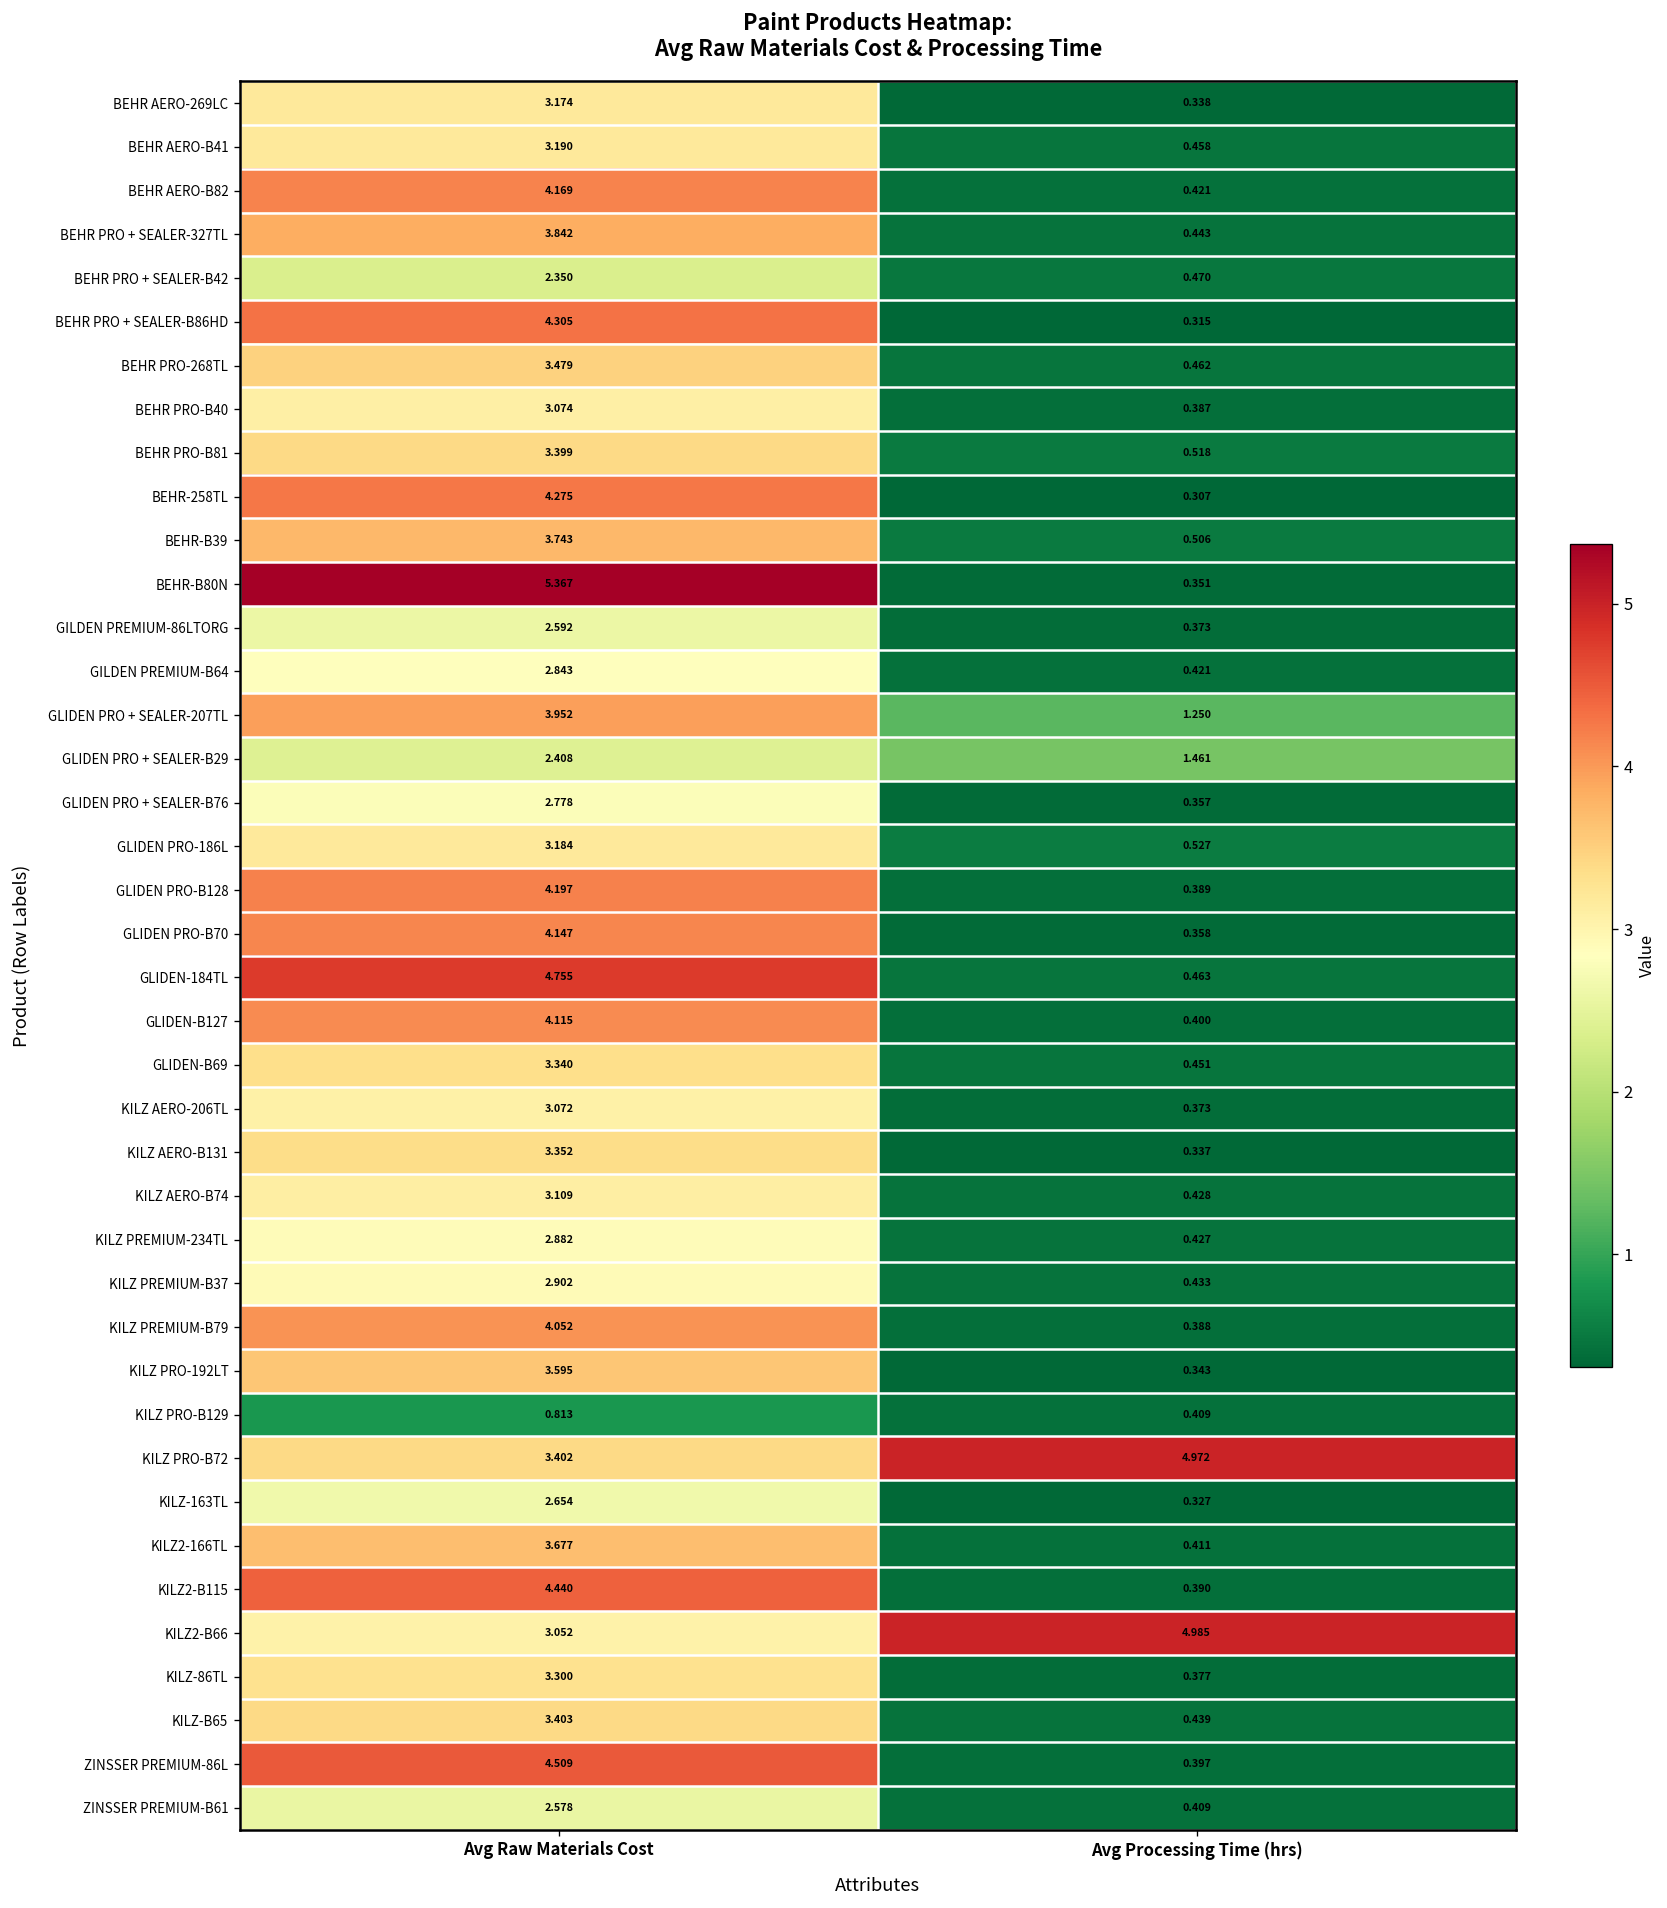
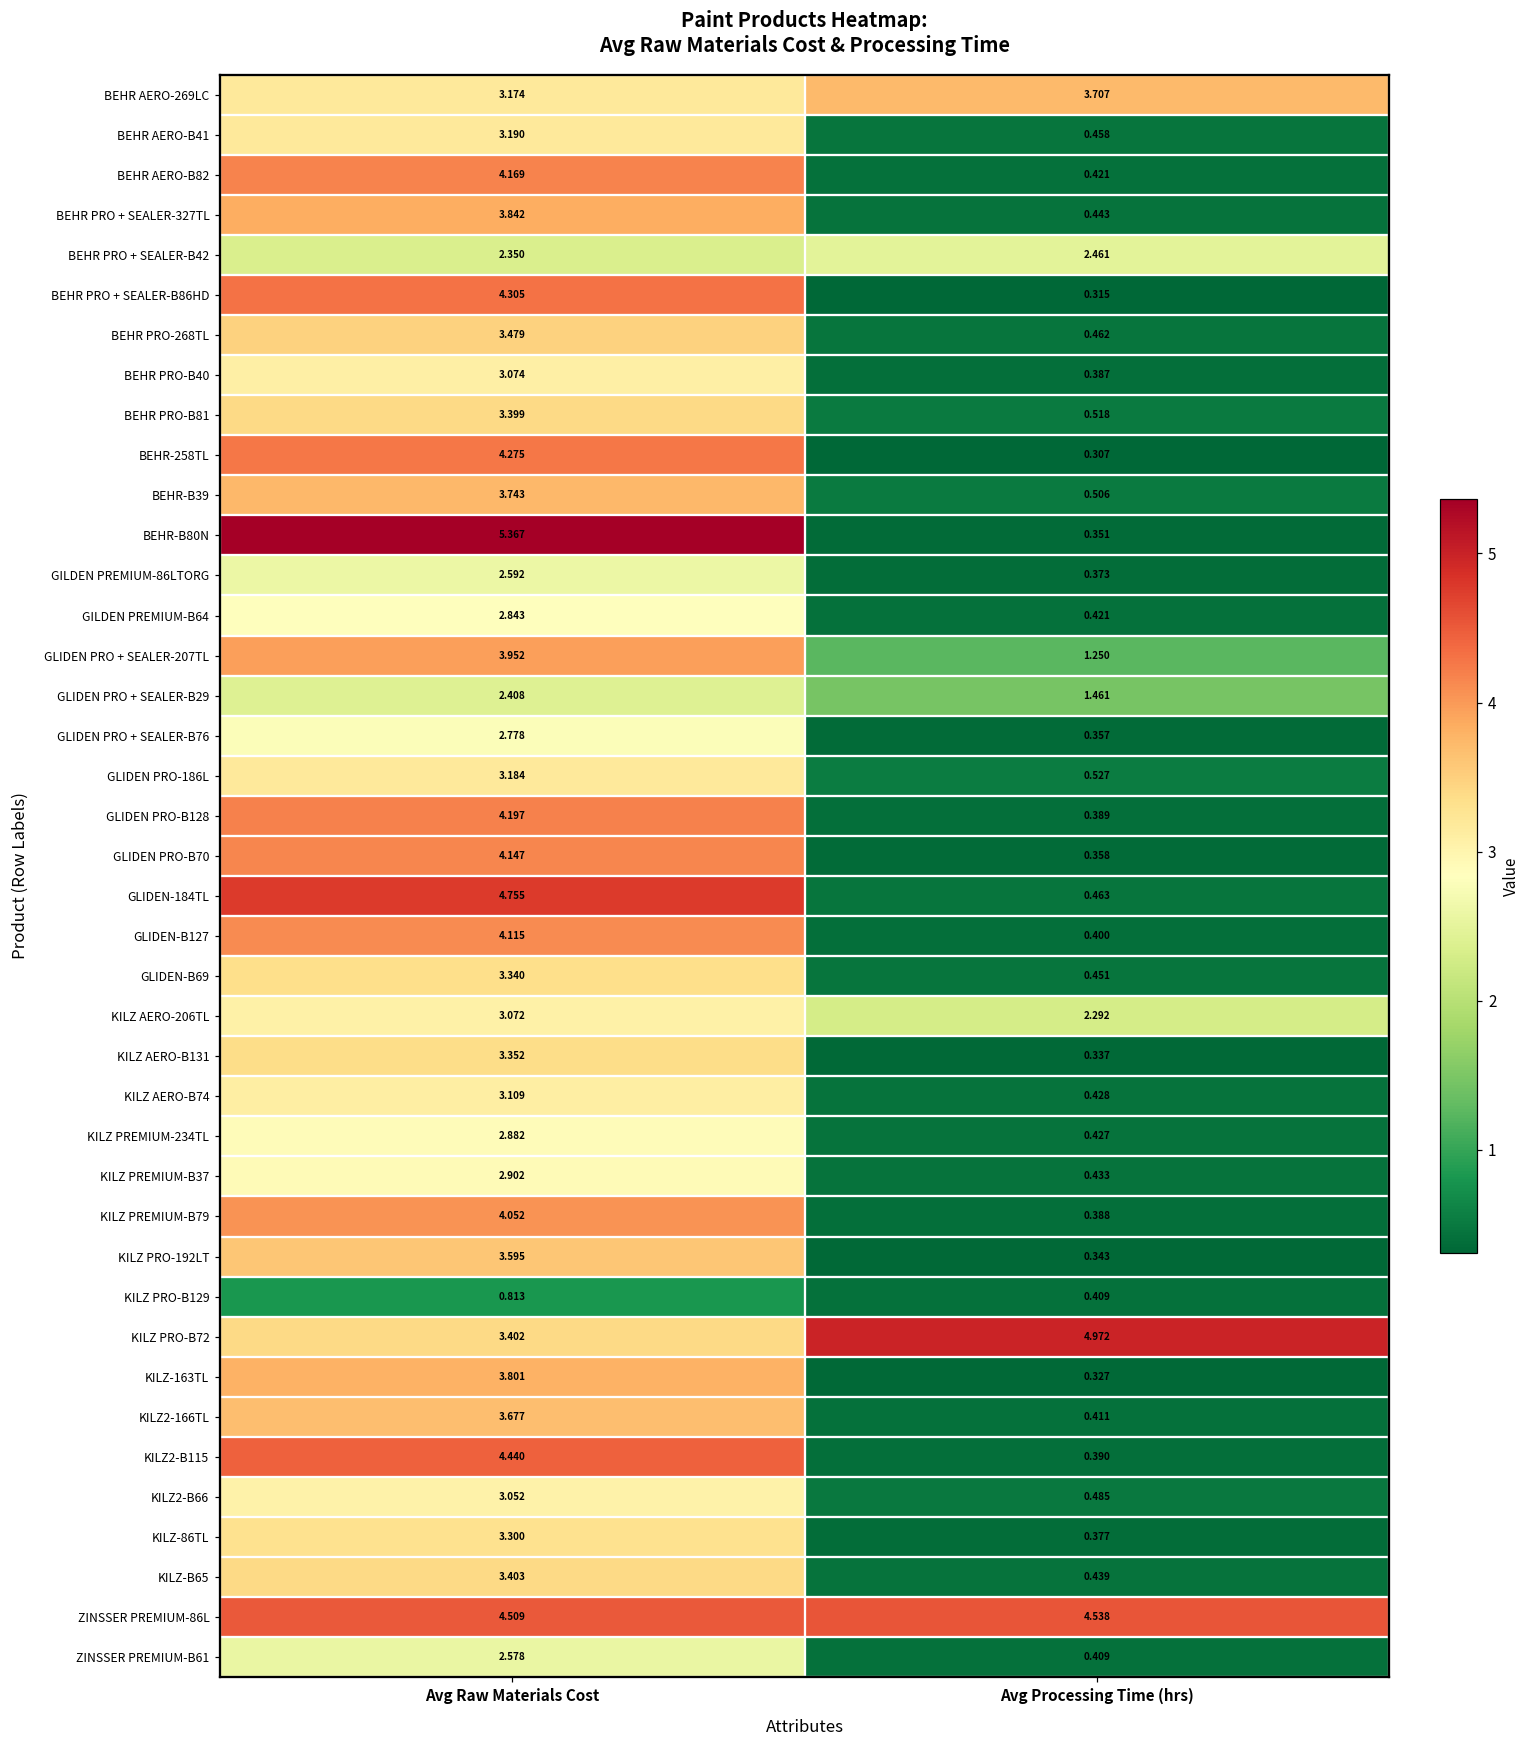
BEHR AERO-269LC, Avg Processing Time (hrs): 0.338 -> 3.707
BEHR PRO + SEALER-B42, Avg Processing Time (hrs): 0.470 -> 2.461
KILZ AERO-206TL, Avg Processing Time (hrs): 0.373 -> 2.292
KILZ-163TL, Avg Raw Materials Cost: 2.654 -> 3.801
KILZ2-B66, Avg Processing Time (hrs): 4.985 -> 0.485
ZINSSER PREMIUM-86L, Avg Processing Time (hrs): 0.397 -> 4.538
